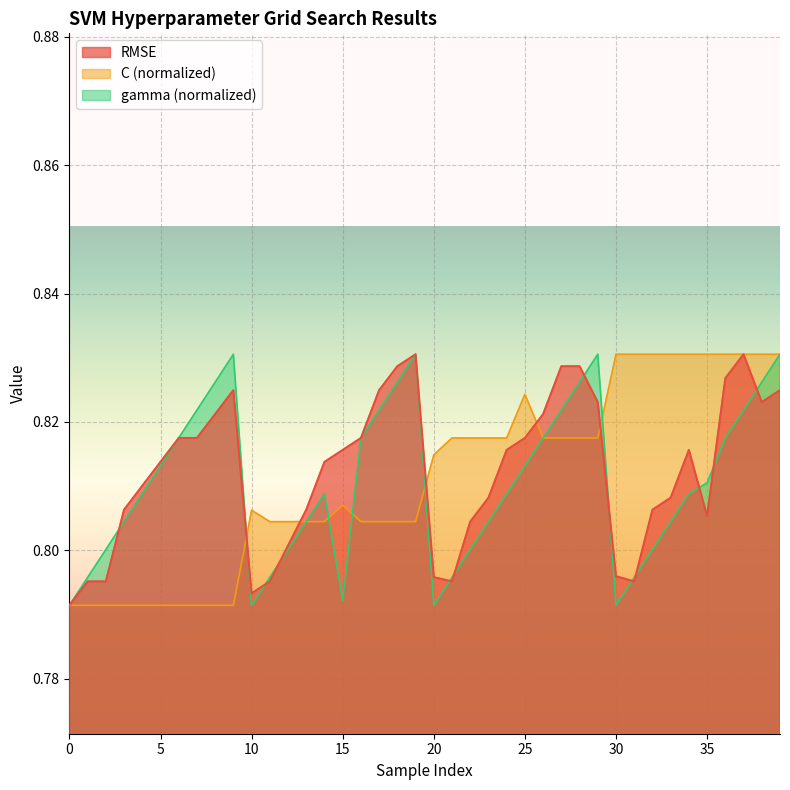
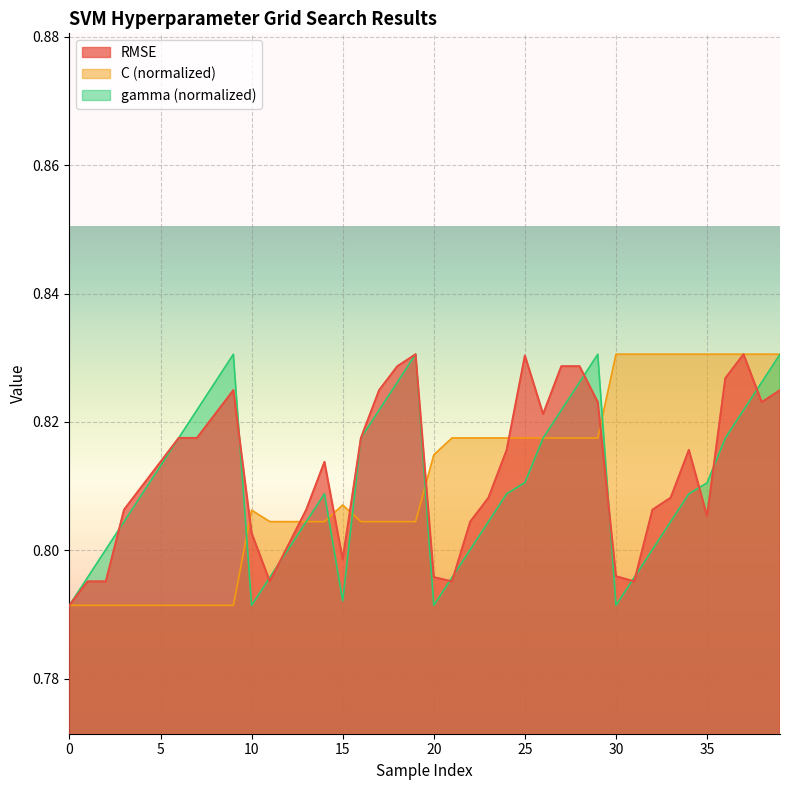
RMSE, 10: 0.793 -> 0.803
RMSE, 15: 0.816 -> 0.799
RMSE, 25: 0.818 -> 0.830
C (normalized), 25: 0.824 -> 0.818
gamma (normalized), 25: 0.813 -> 0.811
